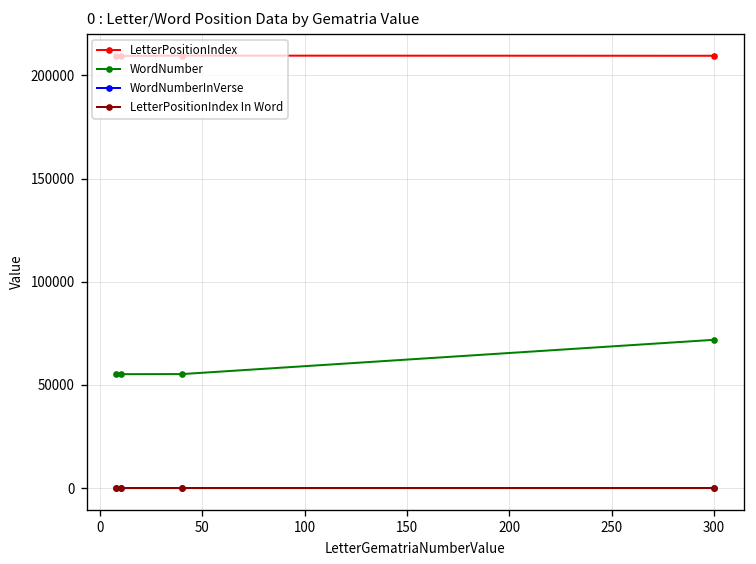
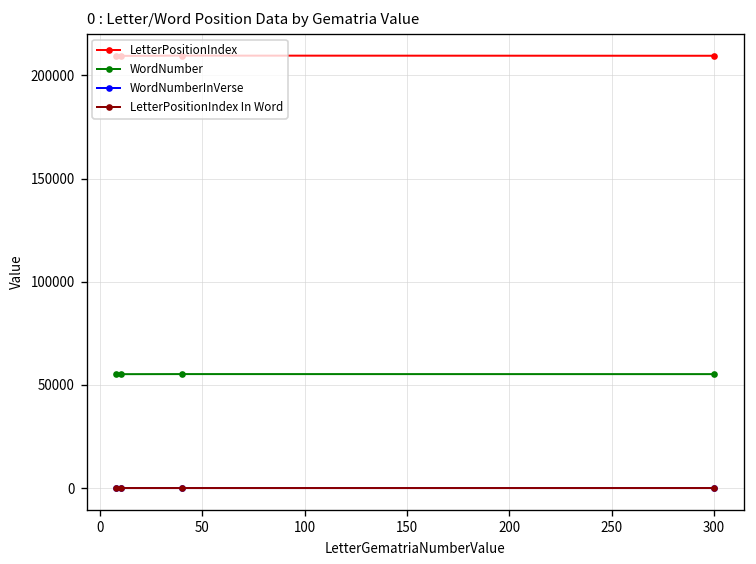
WordNumber, 300: 72000 -> 55000
